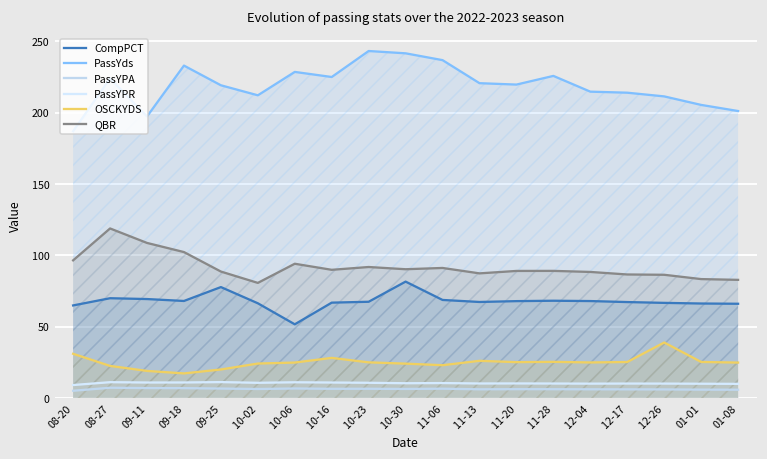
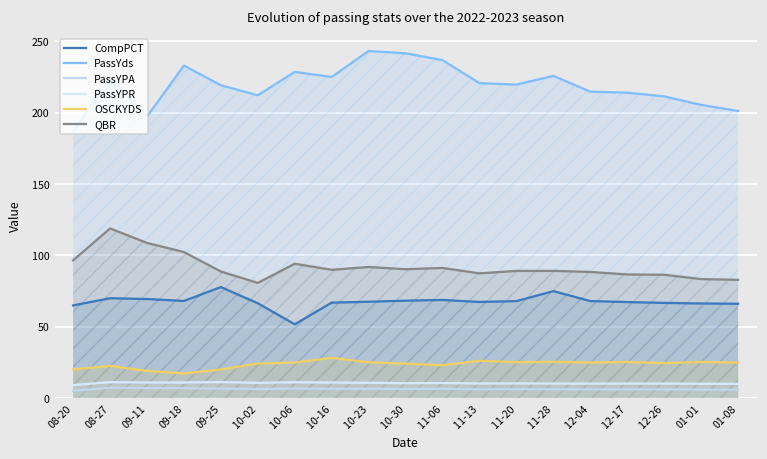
OSCKYDS, 08-20: 31 -> 20
CompPCT, 10-30: 82 -> 68
CompPCT, 11-28: 68 -> 75
OSCKYDS, 12-26: 39 -> 24
